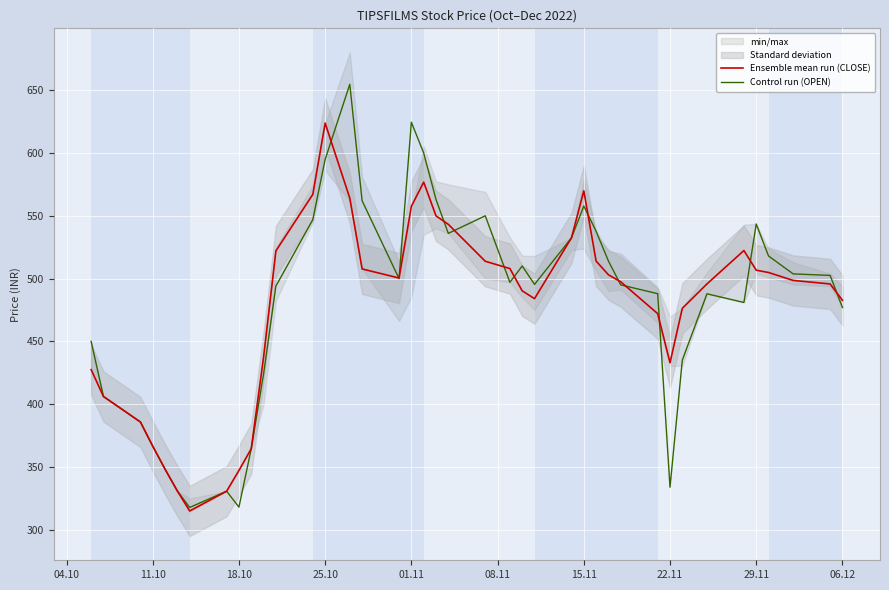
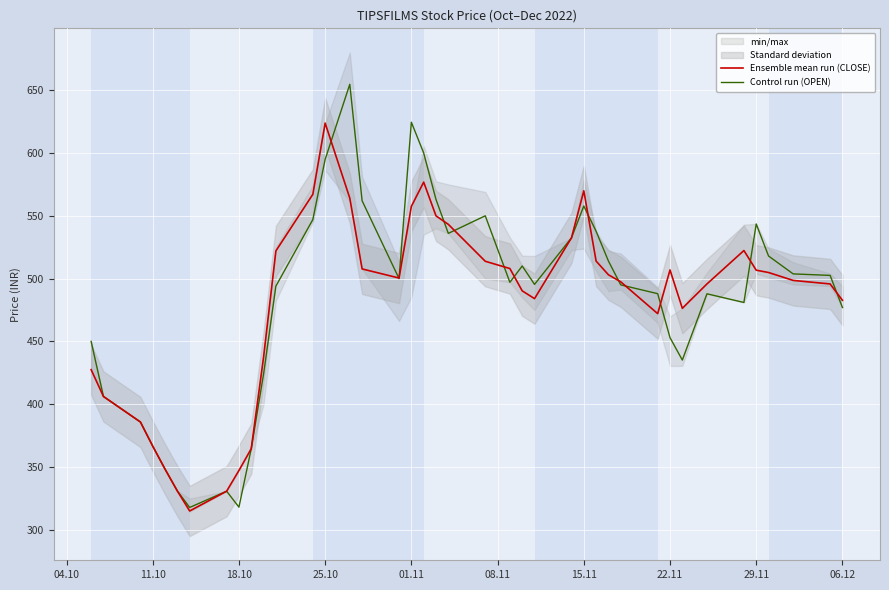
Ensemble mean run (CLOSE), 22.11: 433 -> 507
Control run (OPEN), 22.11: 334 -> 453
